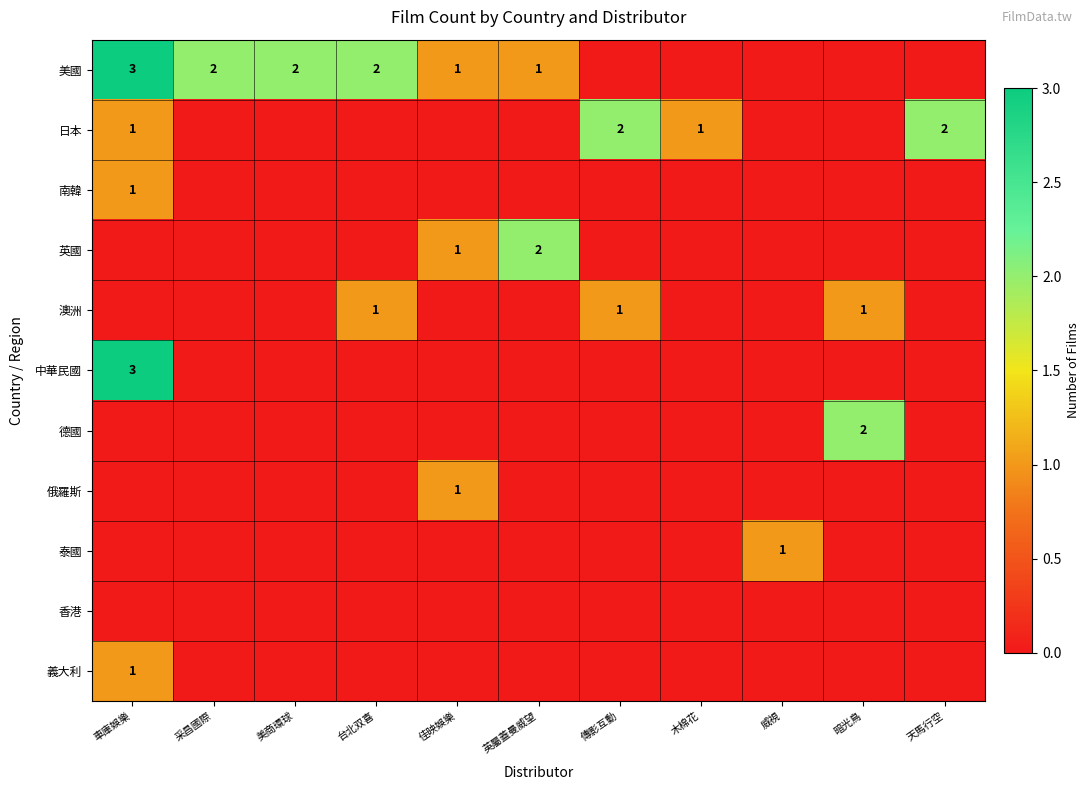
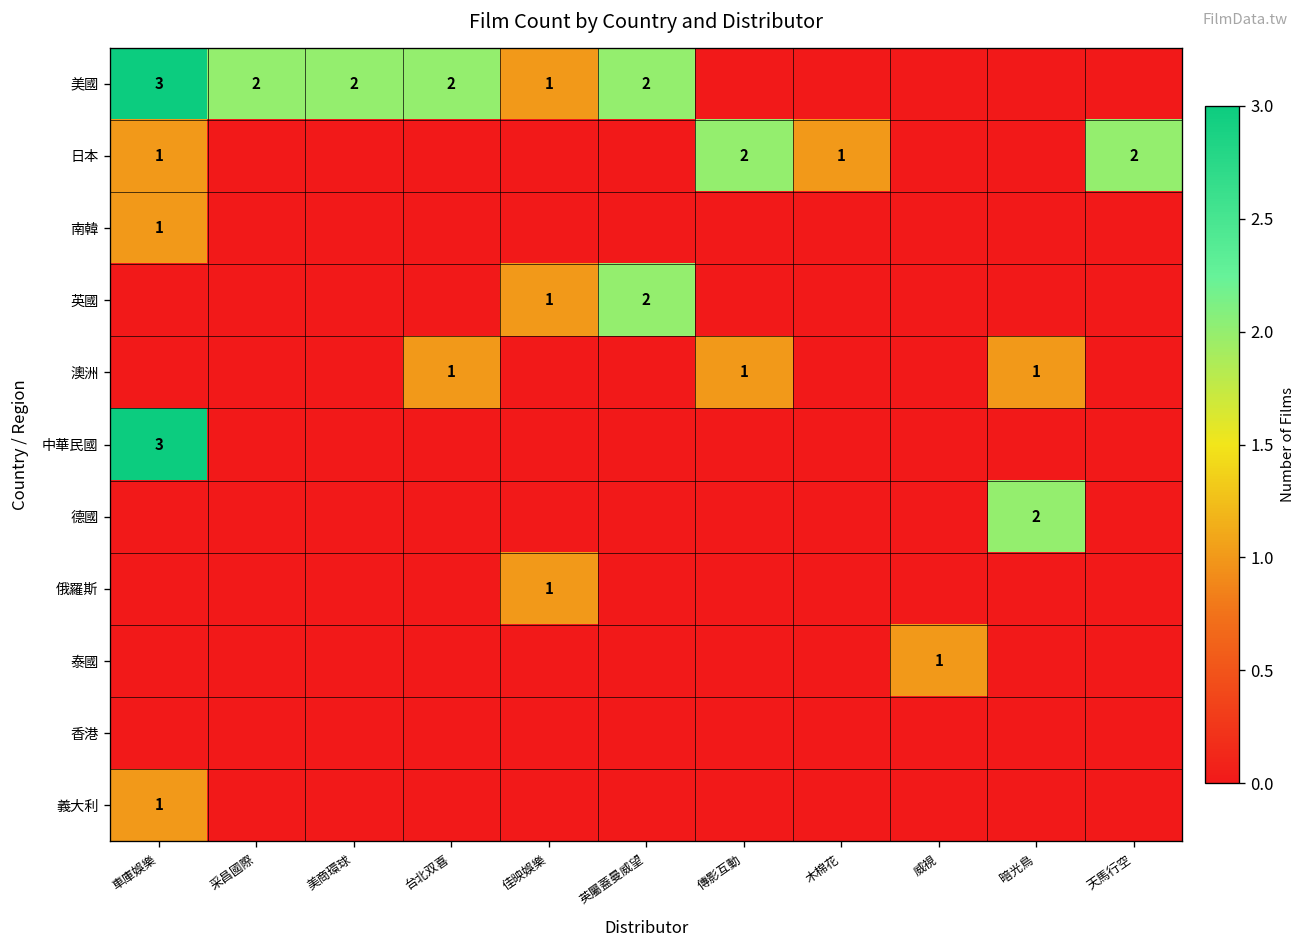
美國, 英屬蓋曼威望: 1 -> 2
